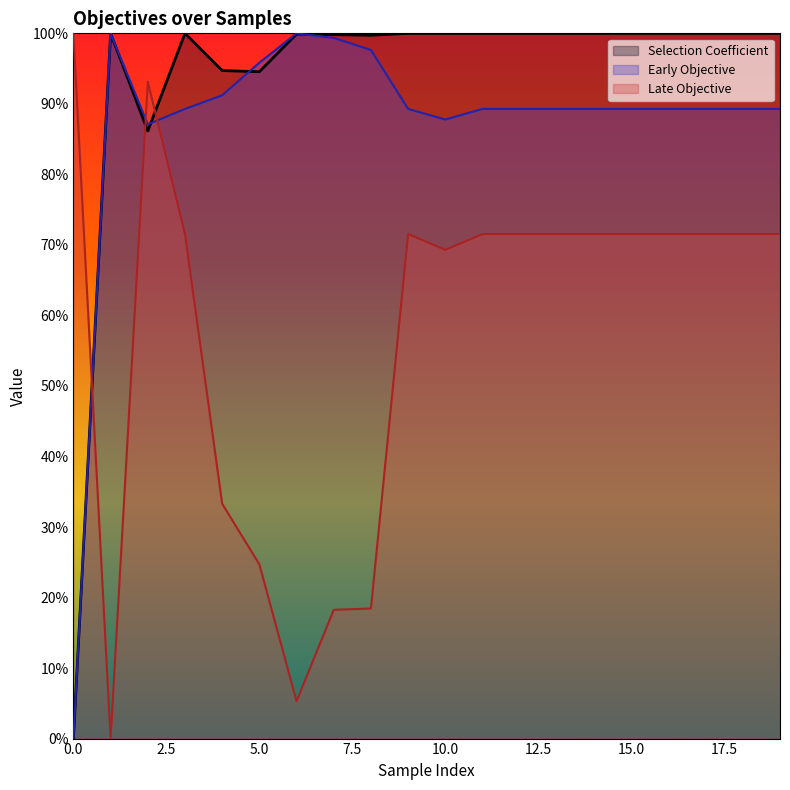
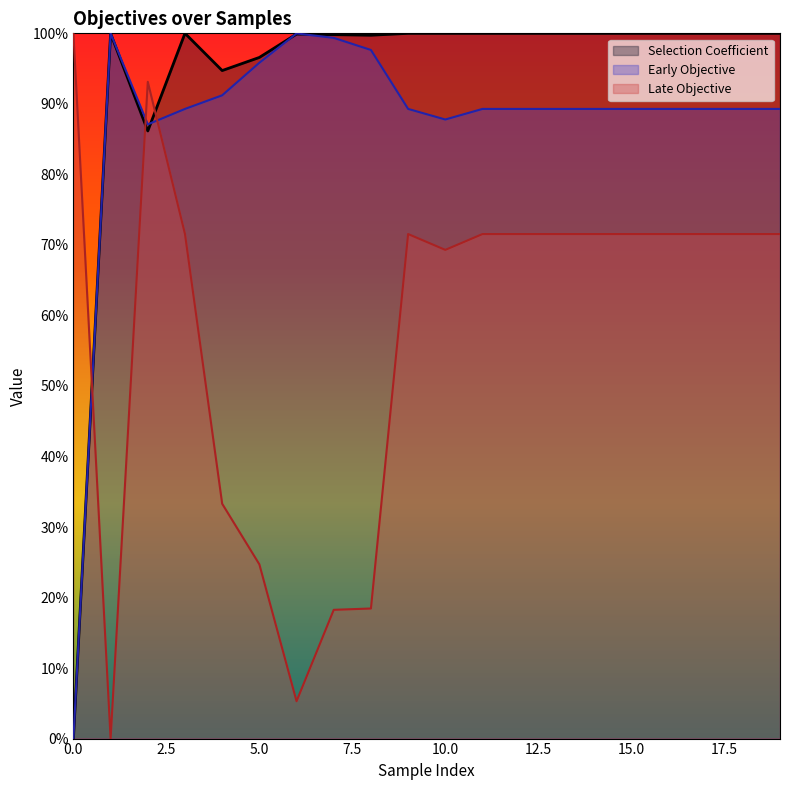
Selection Coefficient, 5.0: 95% -> 97%
